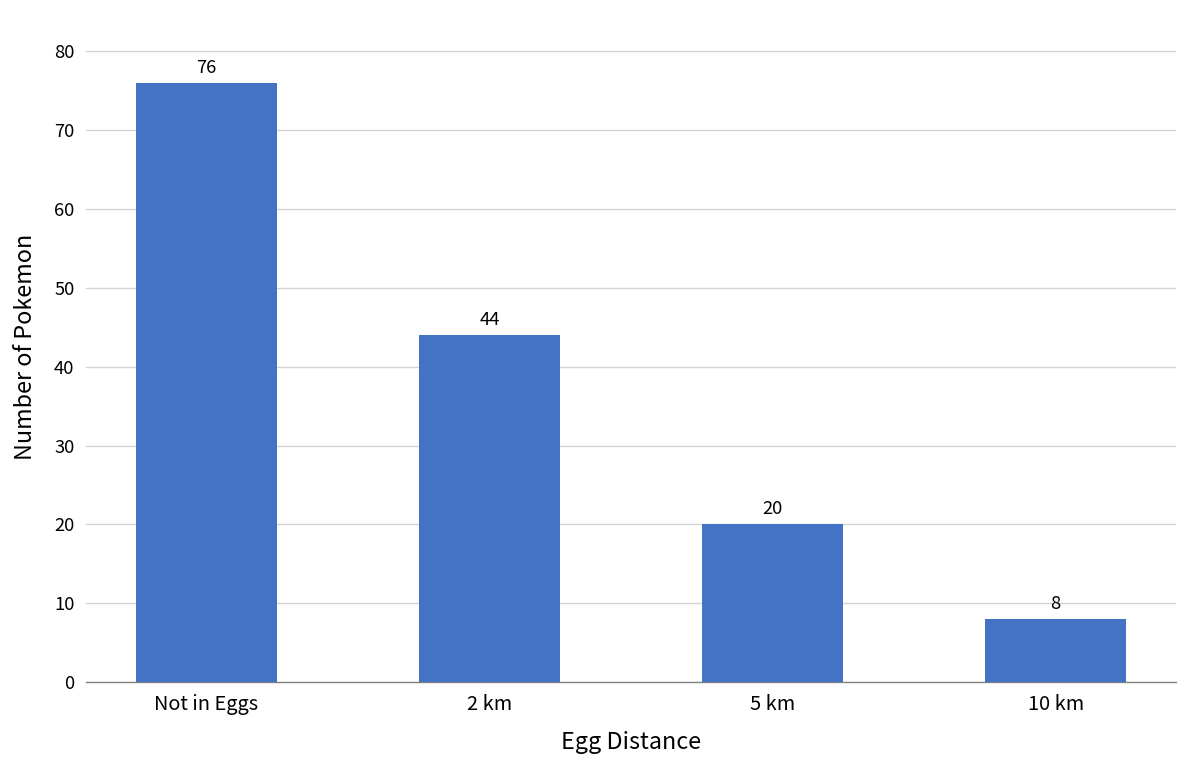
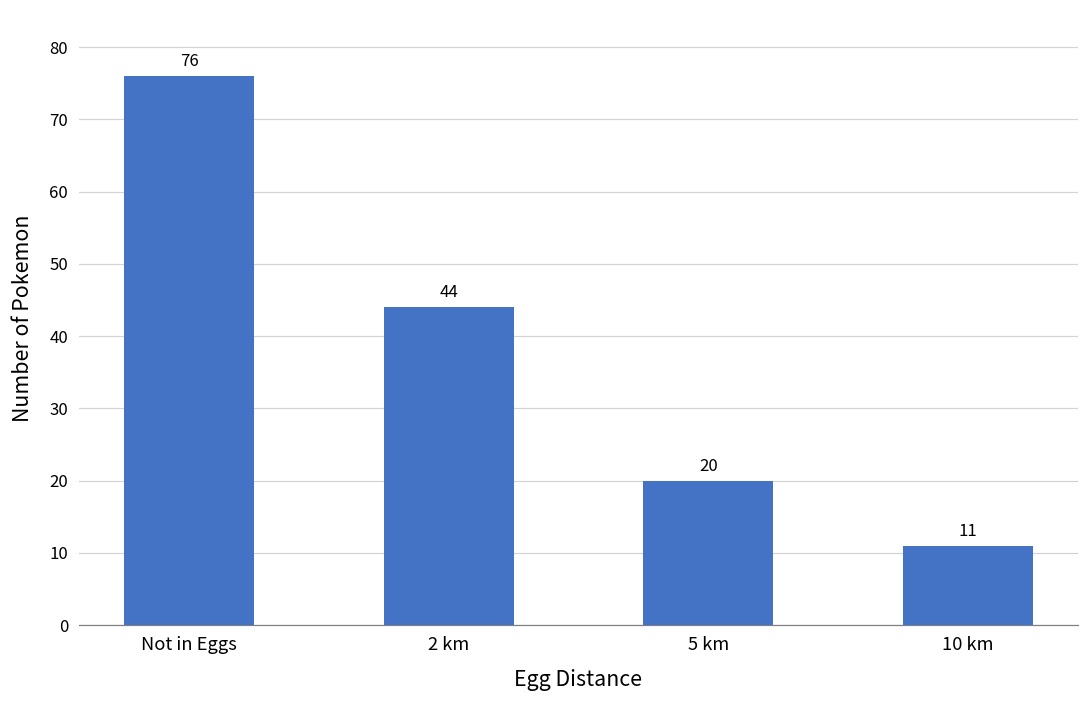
10 km: 8 -> 11
